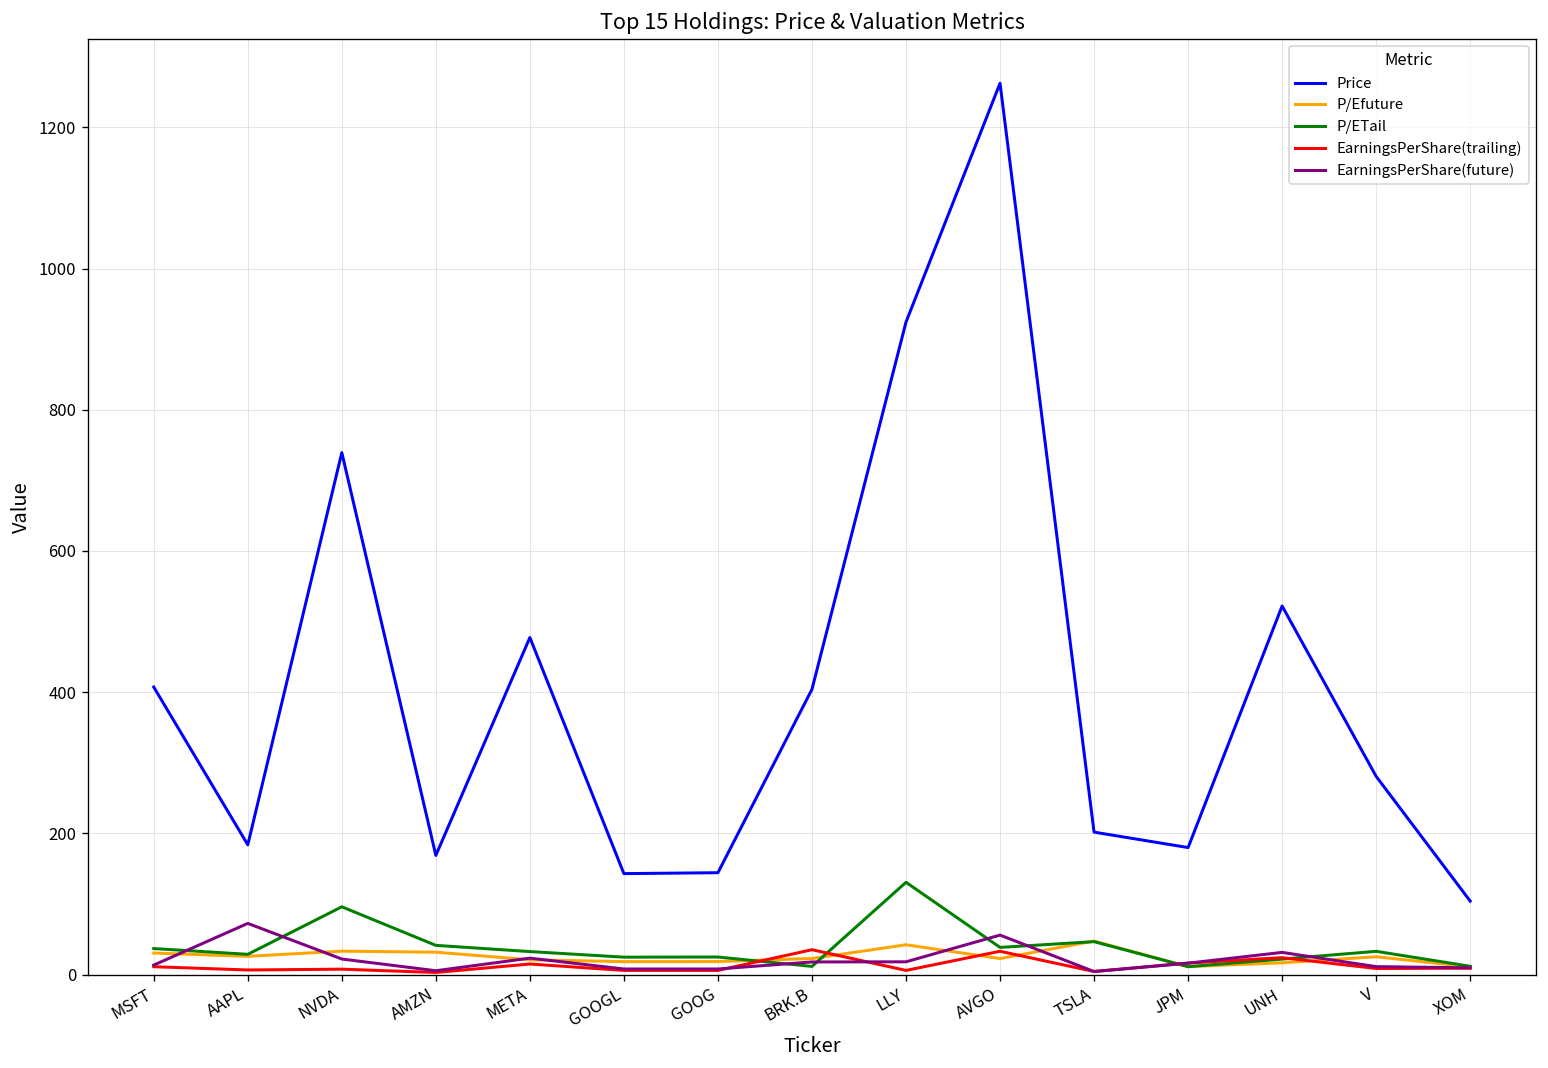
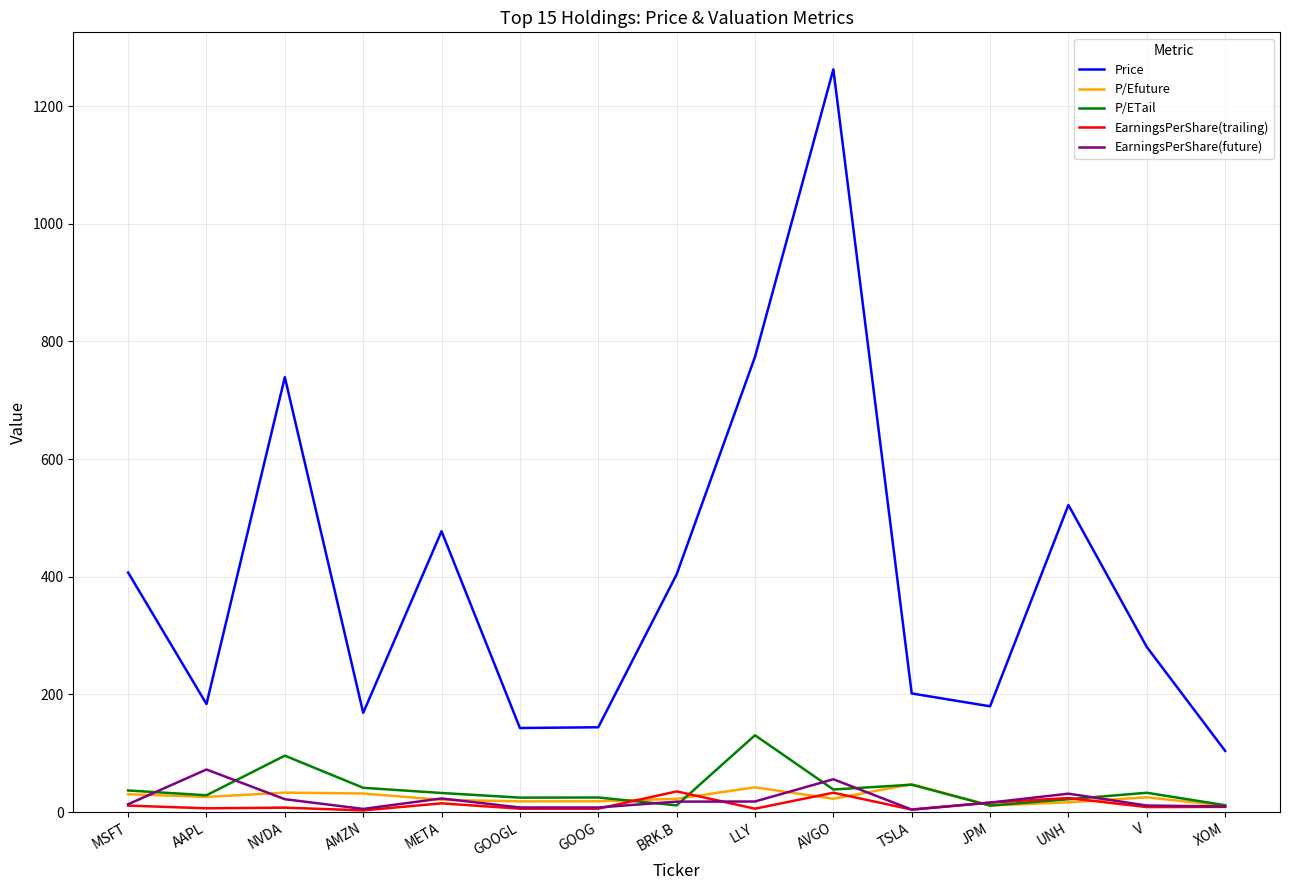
Price, LLY: 920 -> 770
